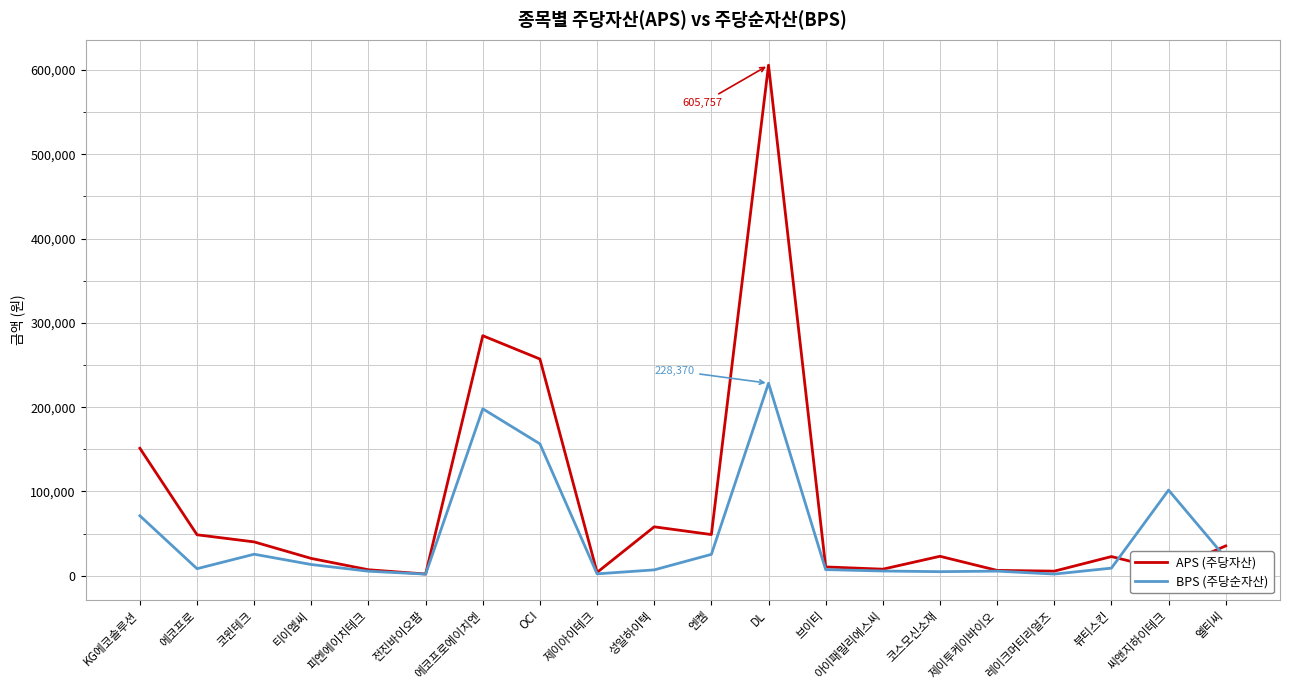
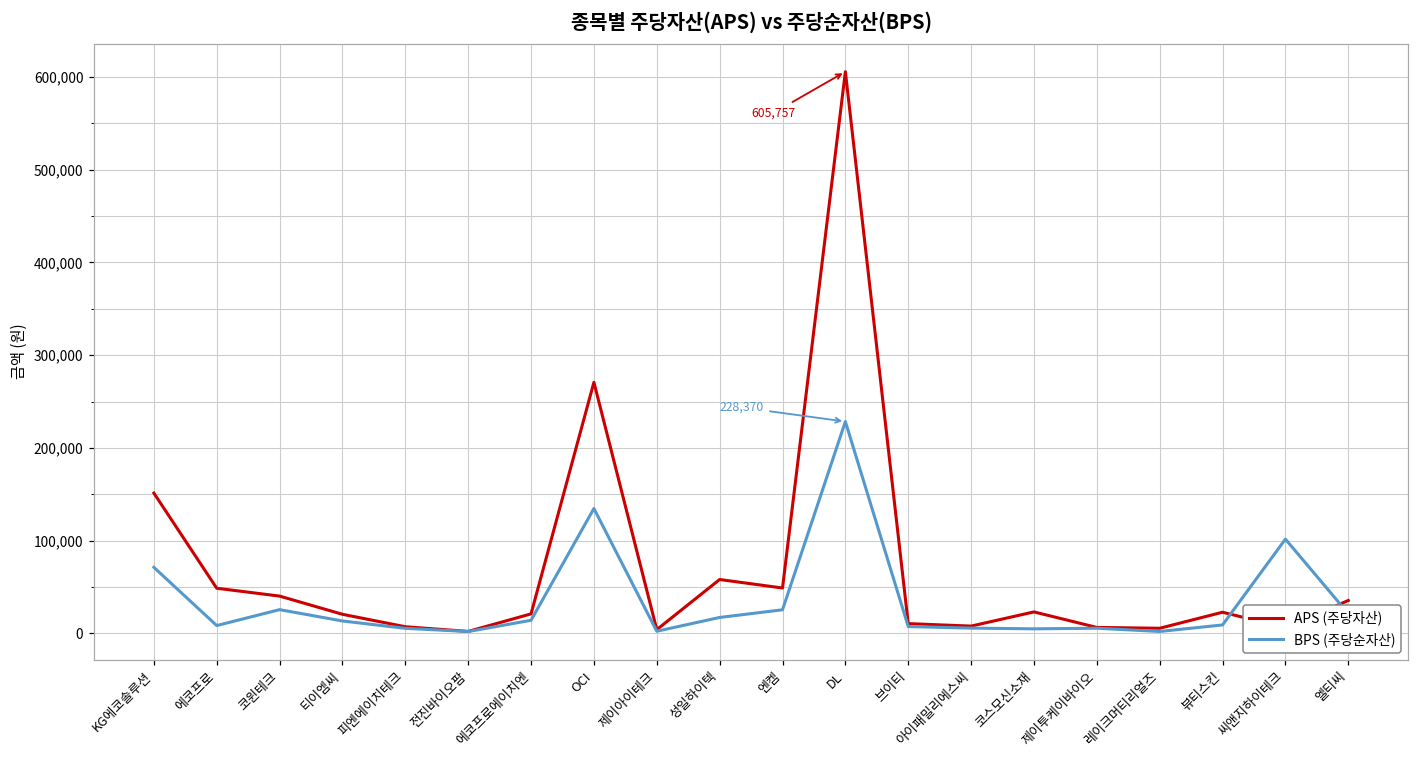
APS (주당자산), 에코프로에이치엔: 280,000 -> 20,000
BPS (주당순자산), 에코프로에이치엔: 200,000 -> 10,000
APS (주당자산), OCI: 260,000 -> 270,000
BPS (주당순자산), OCI: 160,000 -> 130,000
BPS (주당순자산), 성일하이텍: 10,000 -> 20,000
